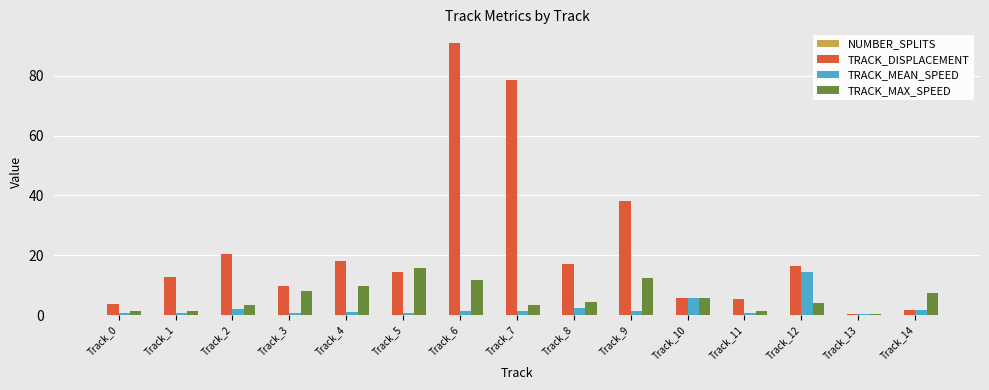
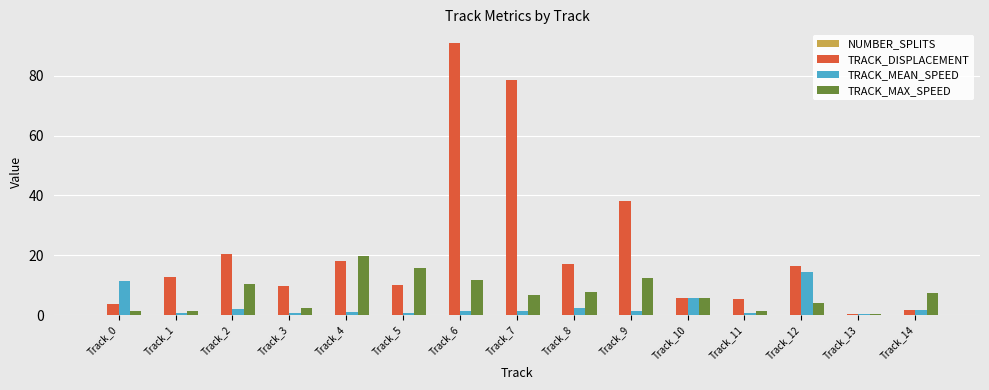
TRACK_MEAN_SPEED, Track_0: 1 -> 11
TRACK_MAX_SPEED, Track_2: 3 -> 10
TRACK_MAX_SPEED, Track_3: 8 -> 2
TRACK_MAX_SPEED, Track_4: 10 -> 20
TRACK_DISPLACEMENT, Track_5: 14 -> 10
TRACK_MAX_SPEED, Track_7: 3 -> 7
TRACK_MAX_SPEED, Track_8: 5 -> 8
